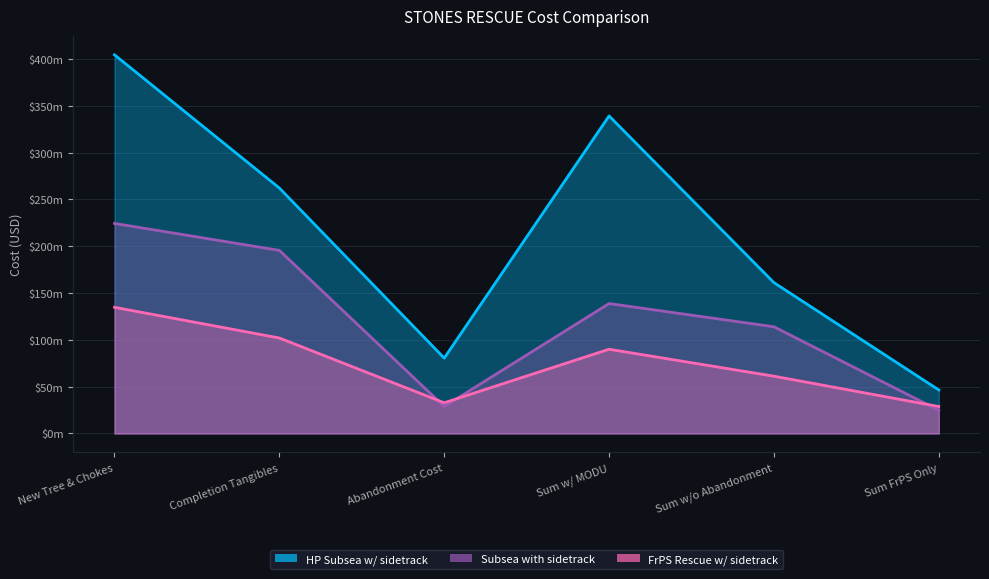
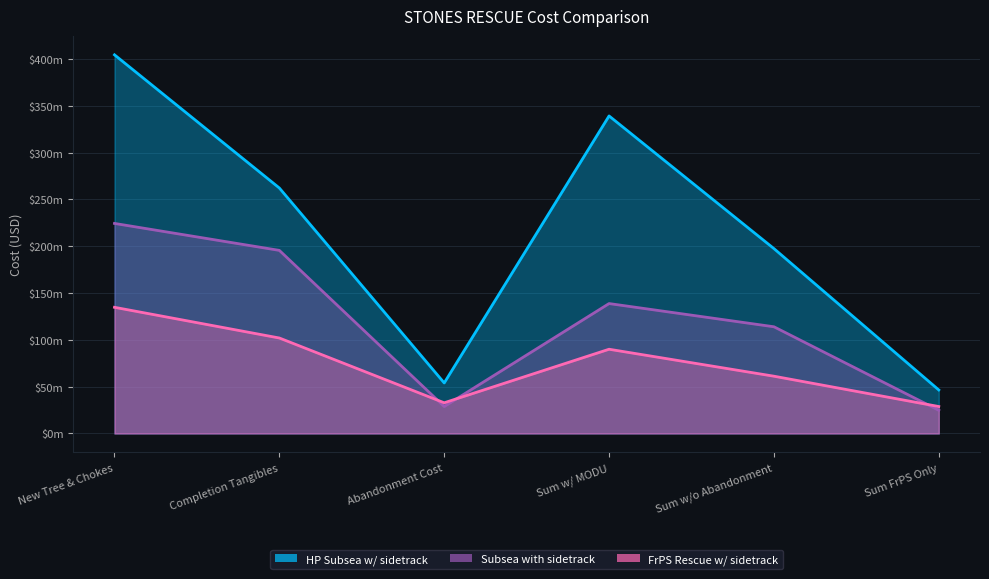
HP Subsea w/ sidetrack, Abandonment Cost: $80m -> $50m
HP Subsea w/ sidetrack, Sum w/o Abandonment: $160m -> $200m
